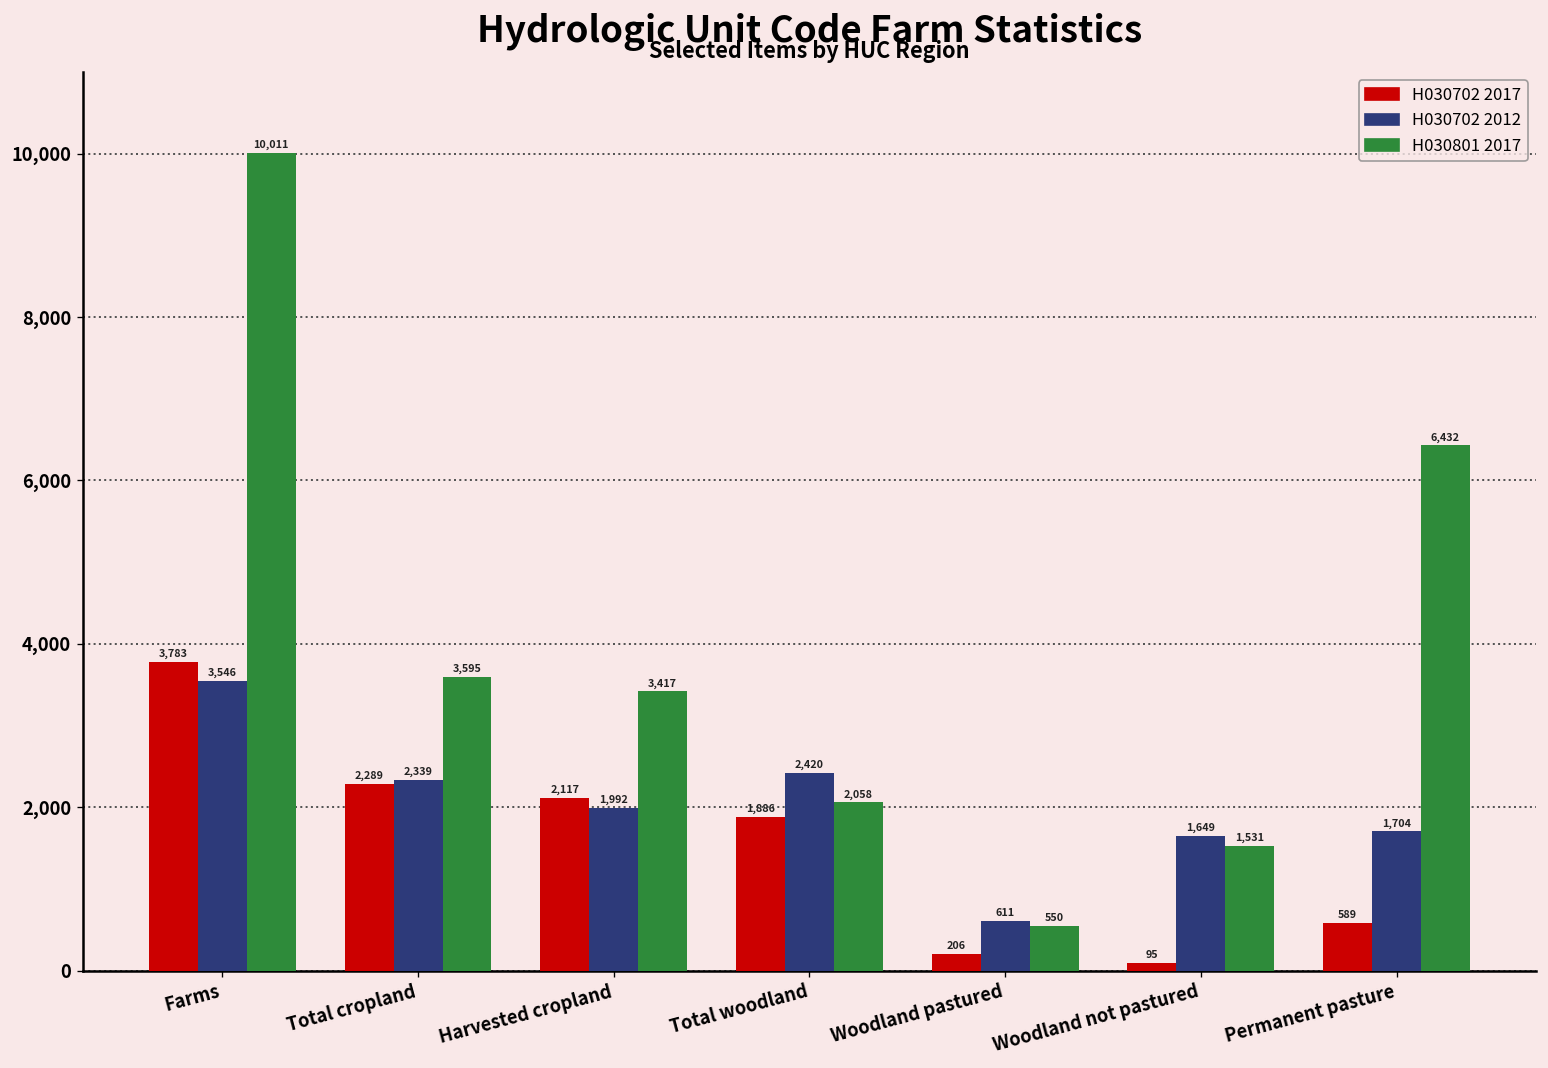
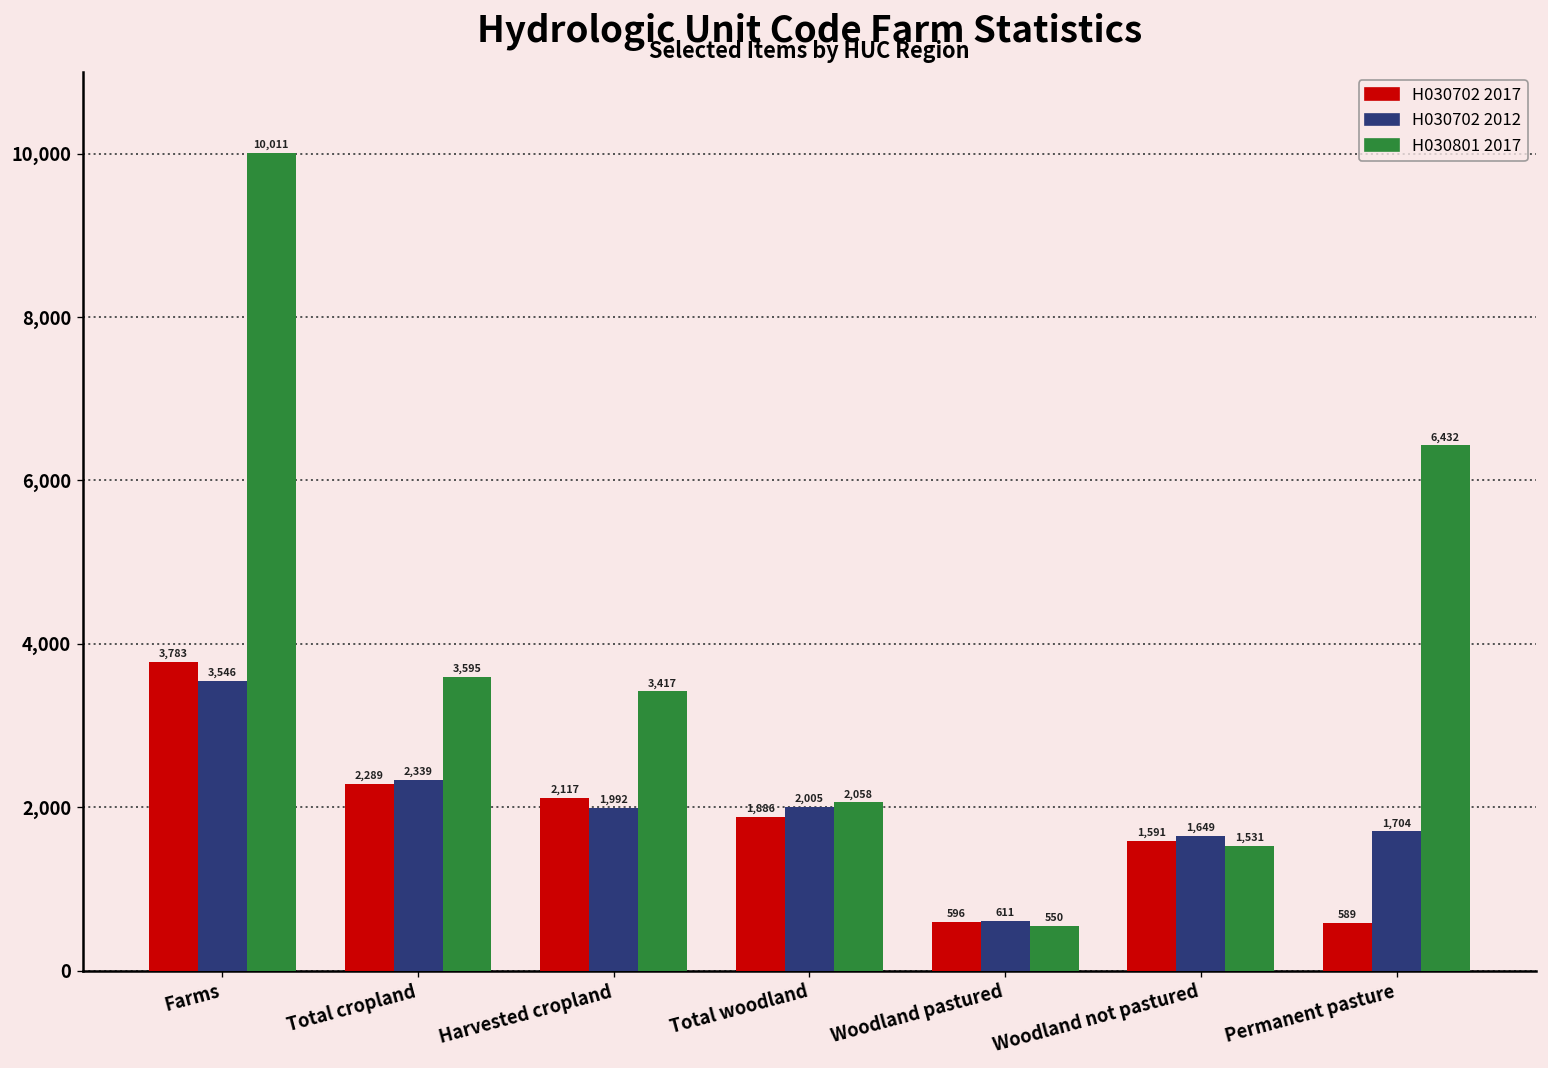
H030702 2012, Total woodland: 2,420 -> 2,005
H030702 2017, Woodland pastured: 206 -> 596
H030702 2017, Woodland not pastured: 95 -> 1,591
